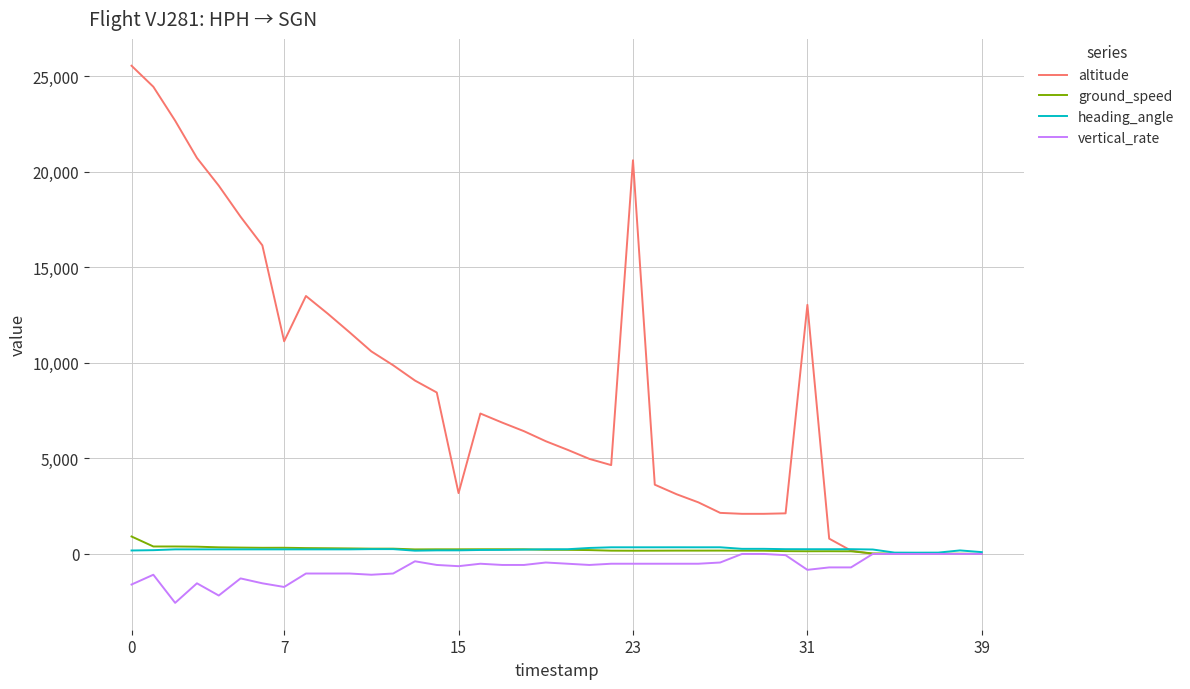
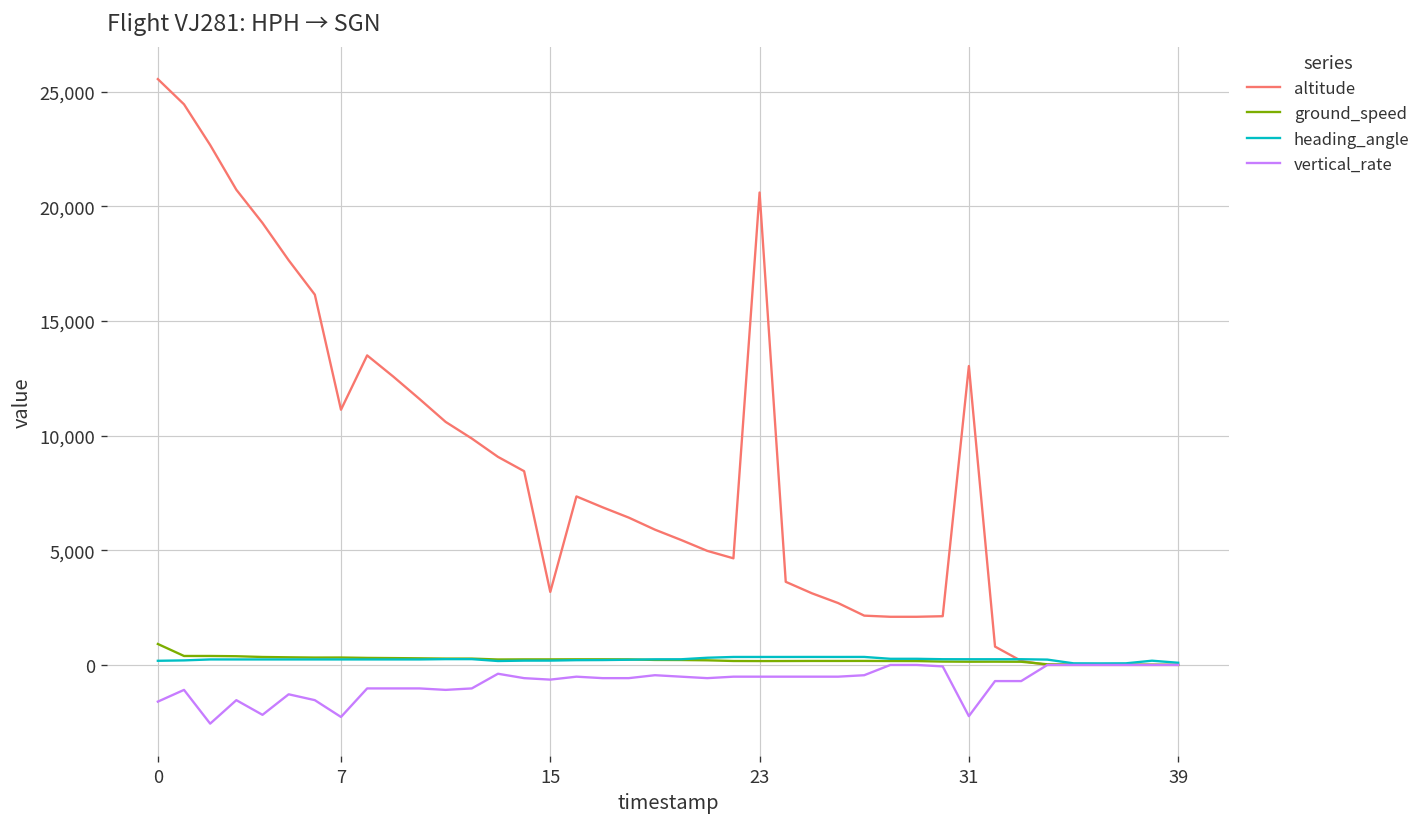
vertical_rate, 7: -1,700 -> -2,300
vertical_rate, 31: -800 -> -2,200
